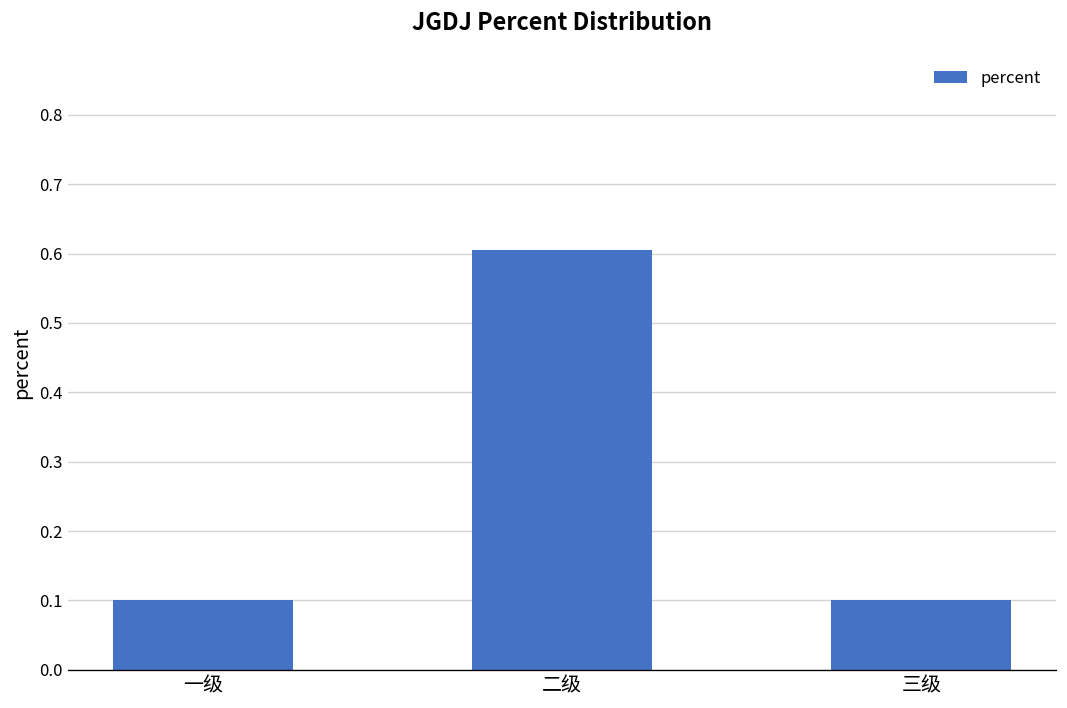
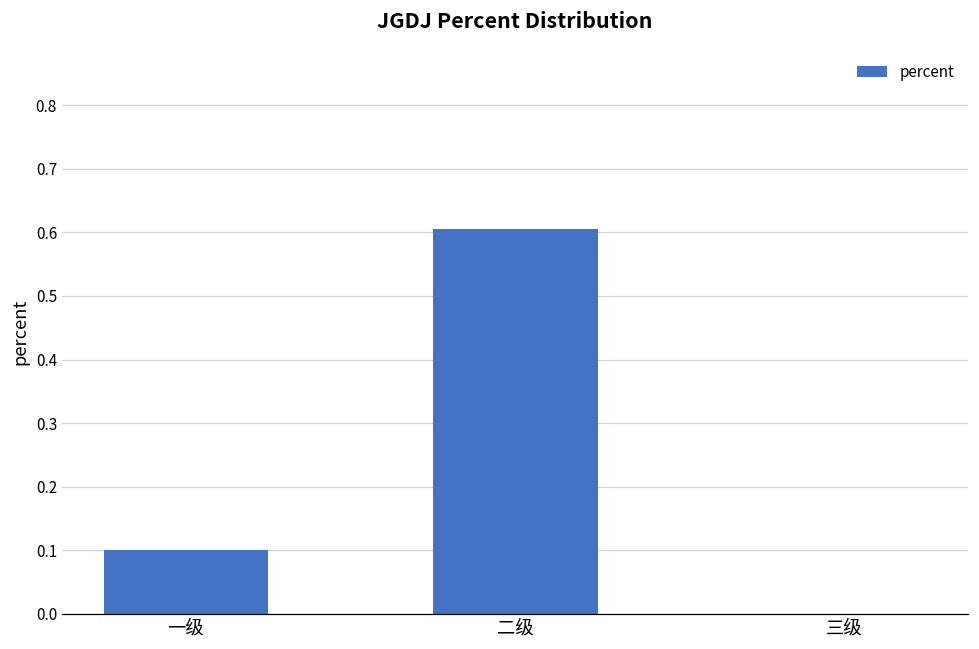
三级: 0.1 -> 0.0
